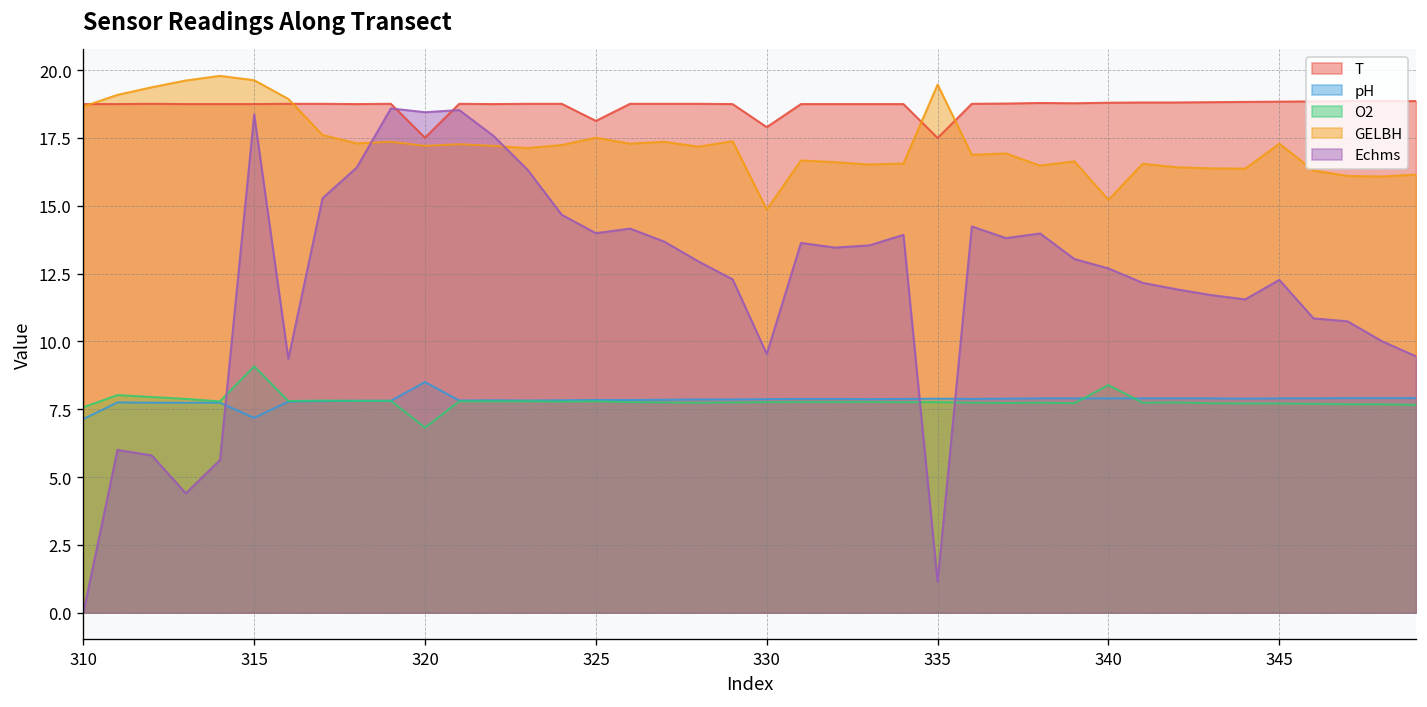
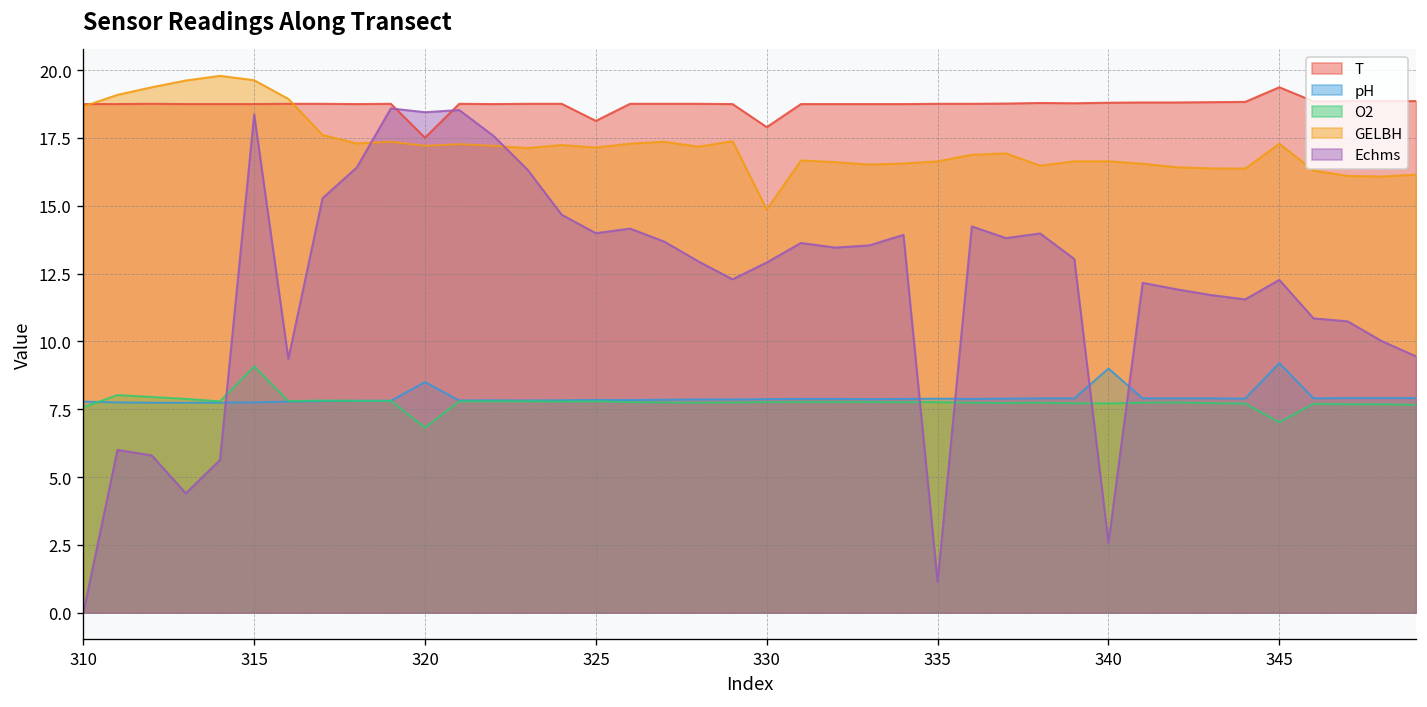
pH, 310: 7.1 -> 7.8
pH, 315: 7.2 -> 7.8
GELBH, 325: 17.5 -> 17.2
Echms, 330: 9.5 -> 12.9
T, 335: 17.5 -> 18.8
GELBH, 335: 19.5 -> 16.6
pH, 340: 7.9 -> 9.0
O2, 340: 8.4 -> 7.7
GELBH, 340: 15.2 -> 16.6
Echms, 340: 12.7 -> 2.6
T, 345: 18.8 -> 19.4
pH, 345: 7.9 -> 9.2
O2, 345: 7.7 -> 7.0
